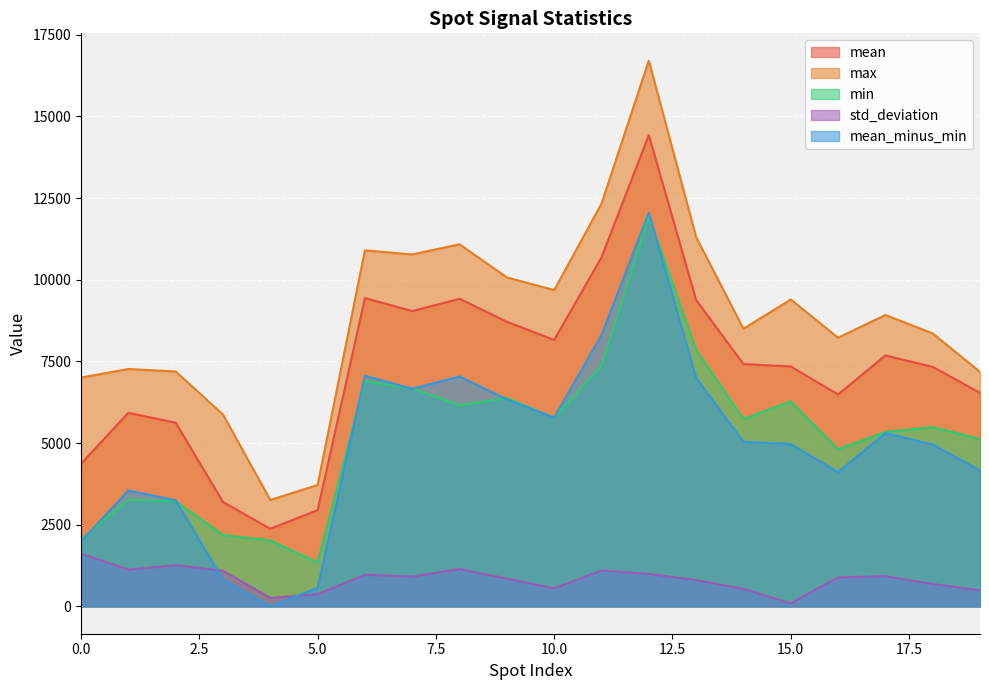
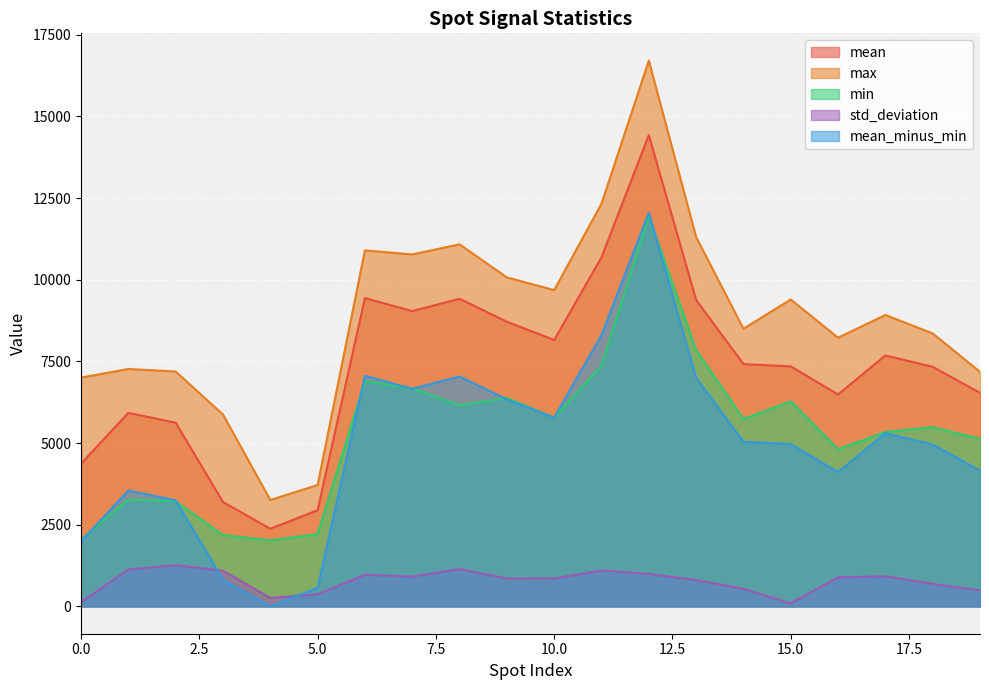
std_deviation, 0.0: 1600 -> 100
min, 5.0: 1300 -> 2200
std_deviation, 10.0: 600 -> 900
